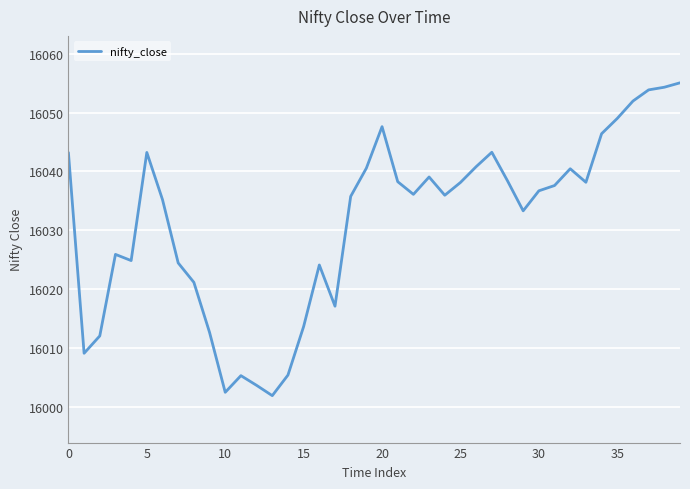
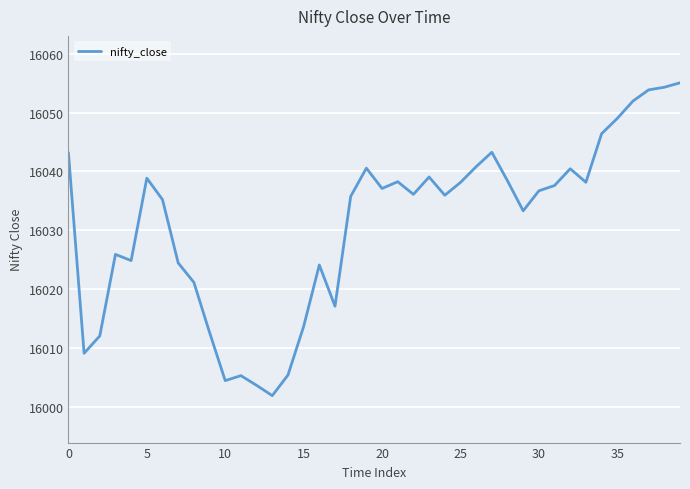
5: 16043 -> 16039
10: 16002 -> 16004
20: 16048 -> 16037
